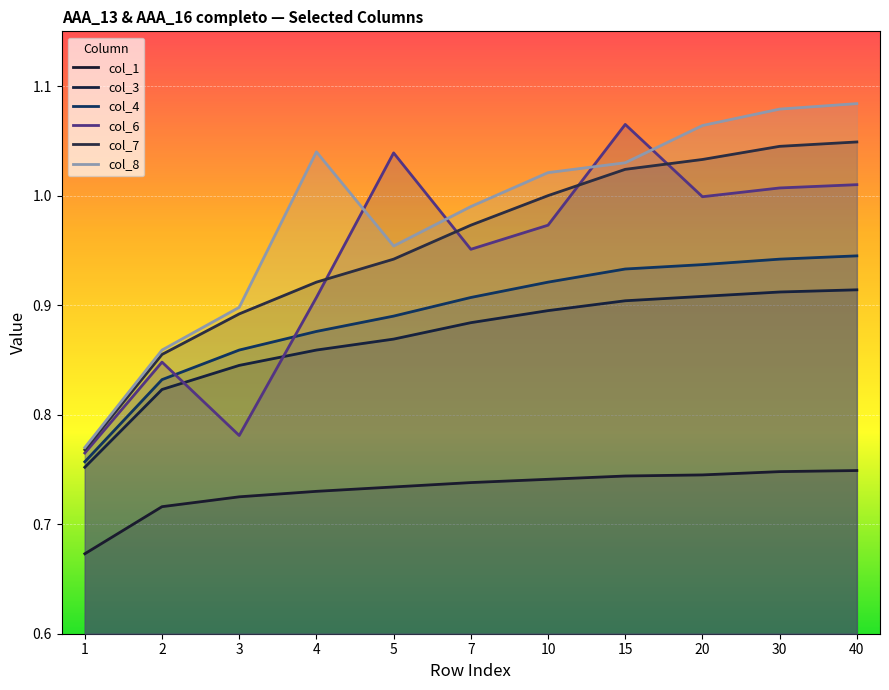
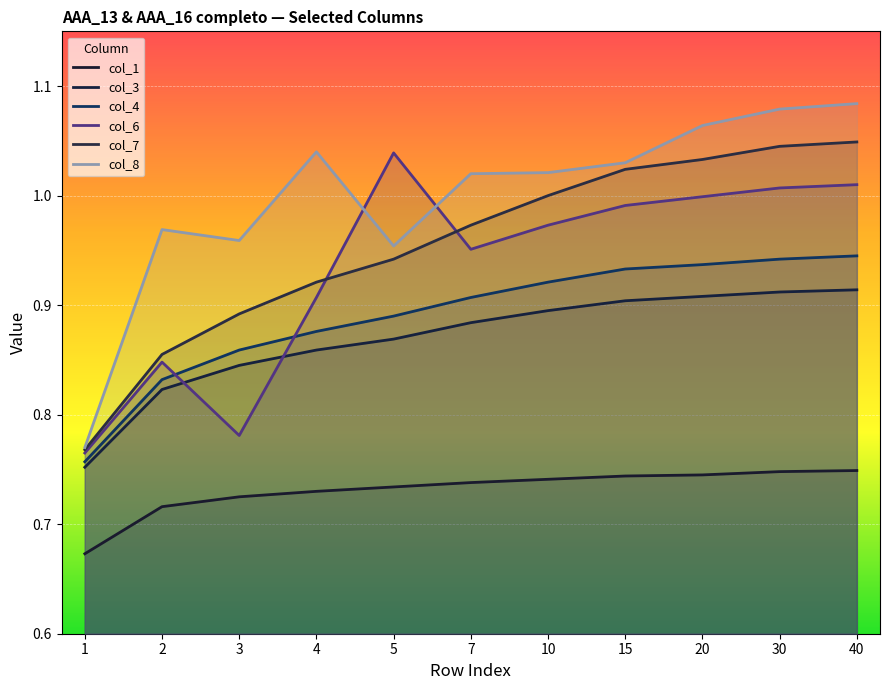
col_8, 2: 0.859 -> 0.969
col_8, 3: 0.898 -> 0.959
col_8, 7: 0.99 -> 1.02
col_6, 15: 1.065 -> 0.991
